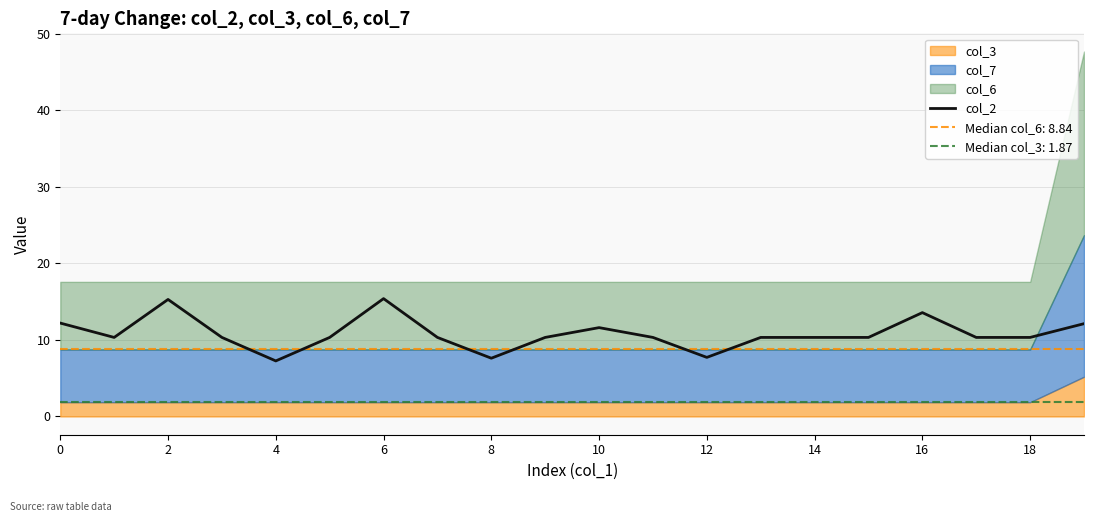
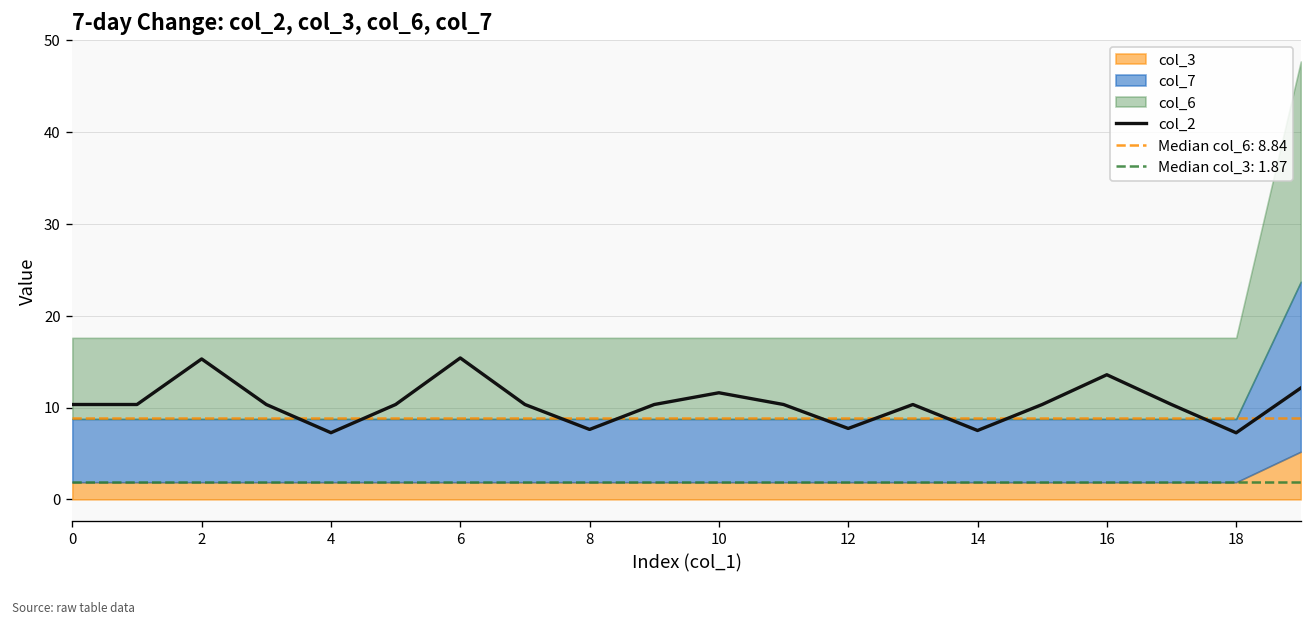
col_2, 0: 12 -> 10
col_2, 14: 10 -> 8
col_2, 18: 10 -> 7
